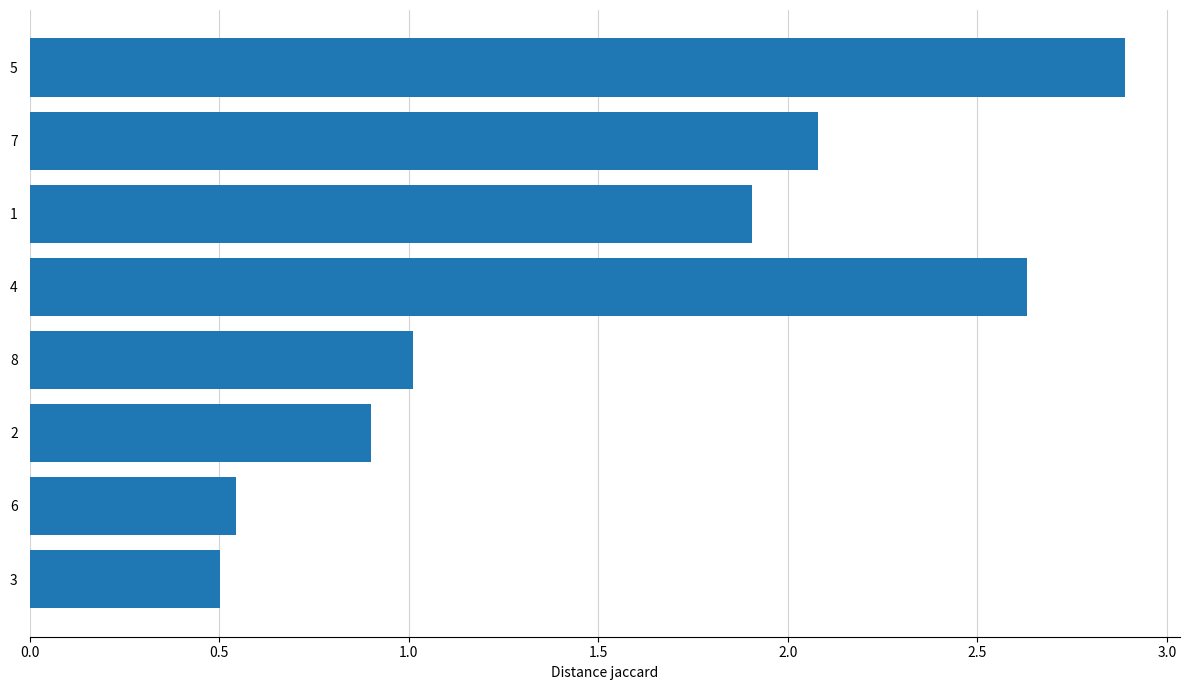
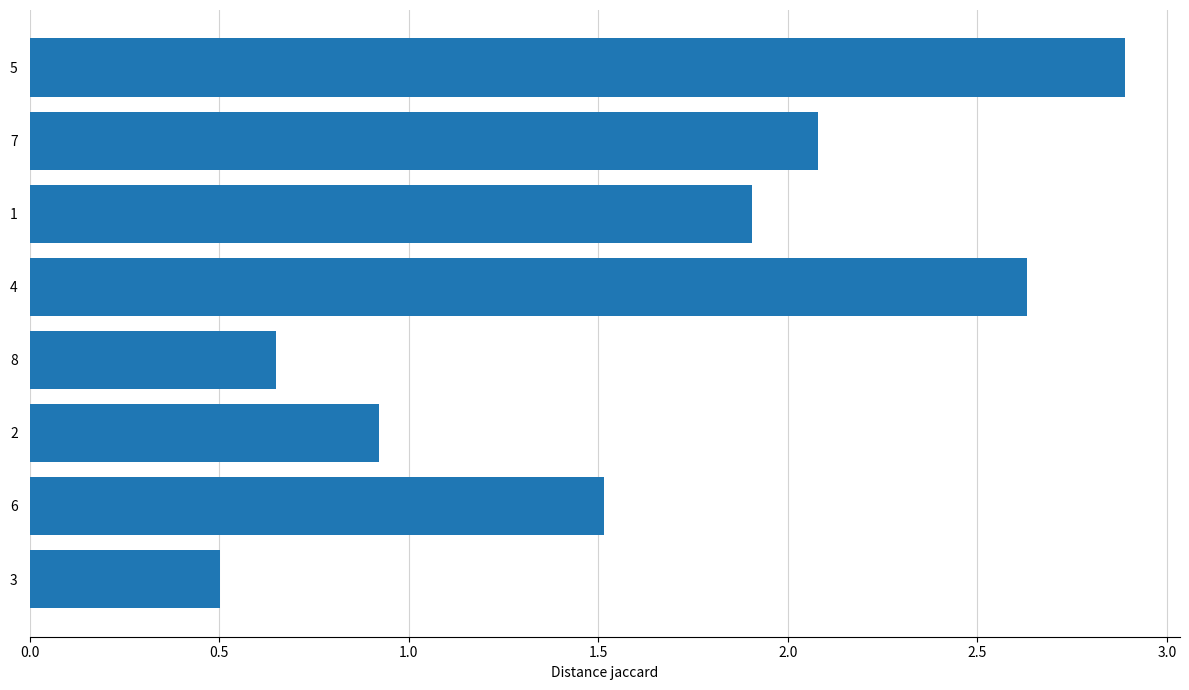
8: 1.01 -> 0.65
2: 0.90 -> 0.92
6: 0.54 -> 1.52
